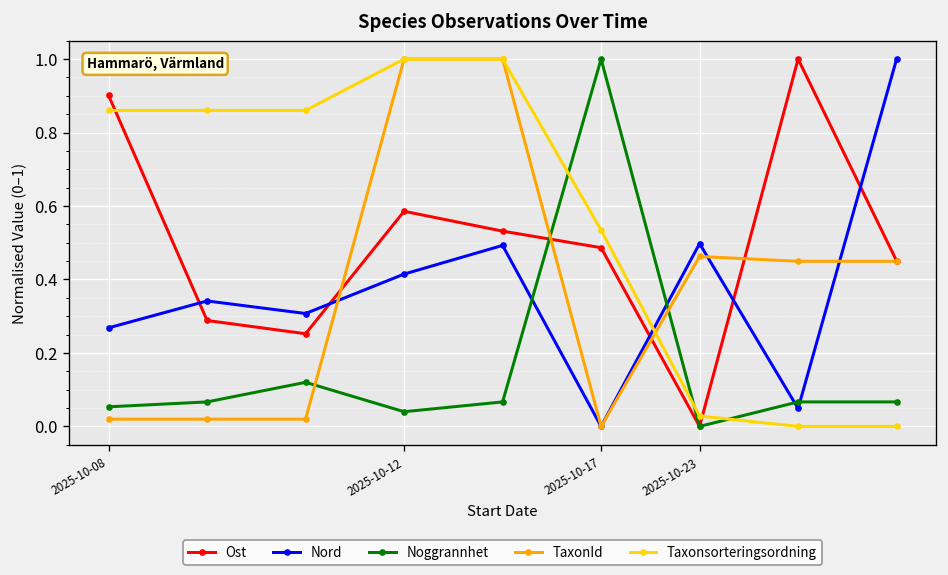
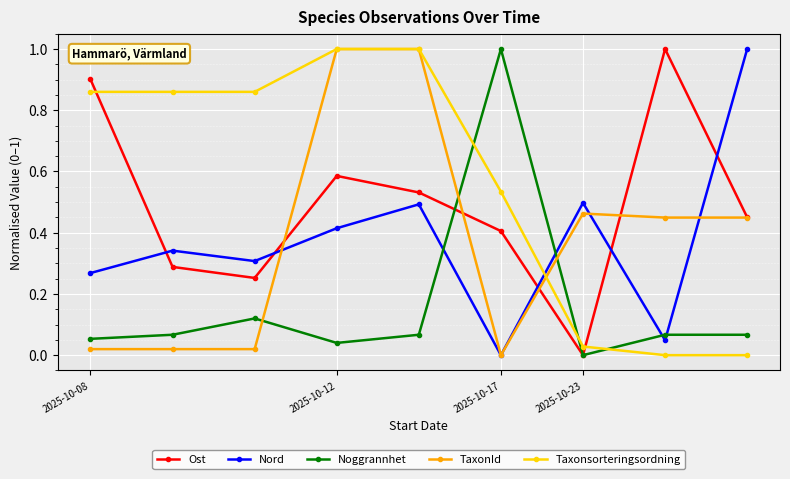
Ost, 2025-10-17: 0.49 -> 0.41
